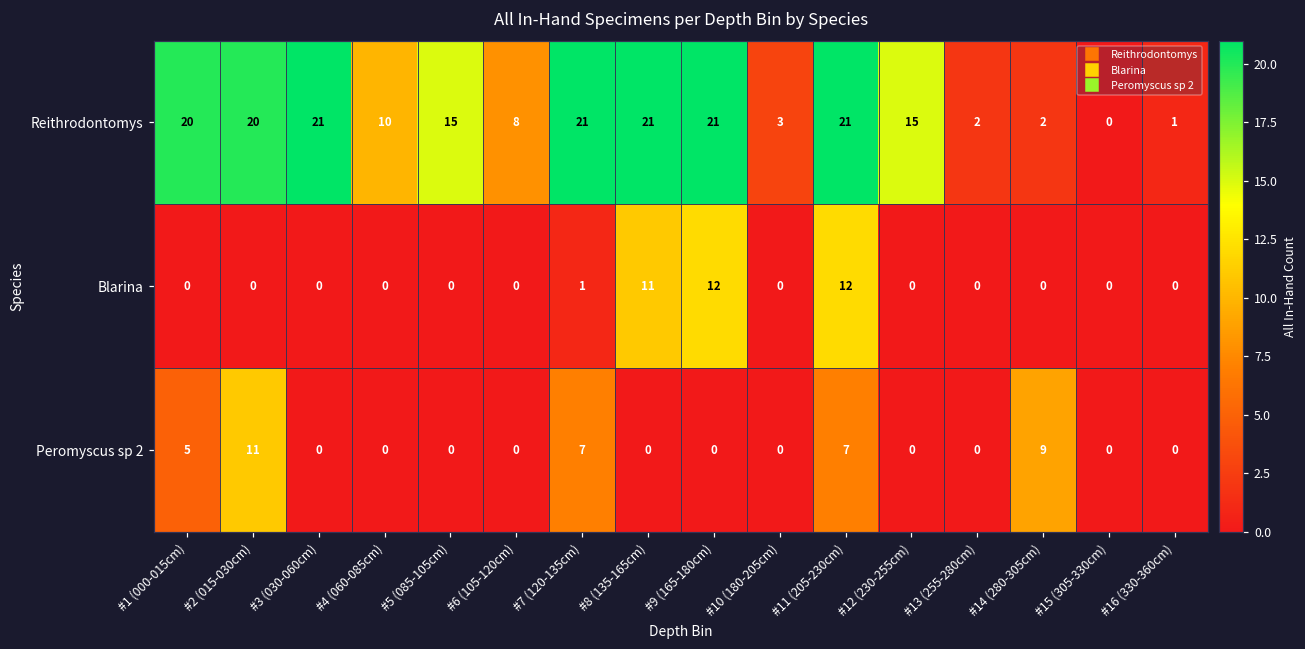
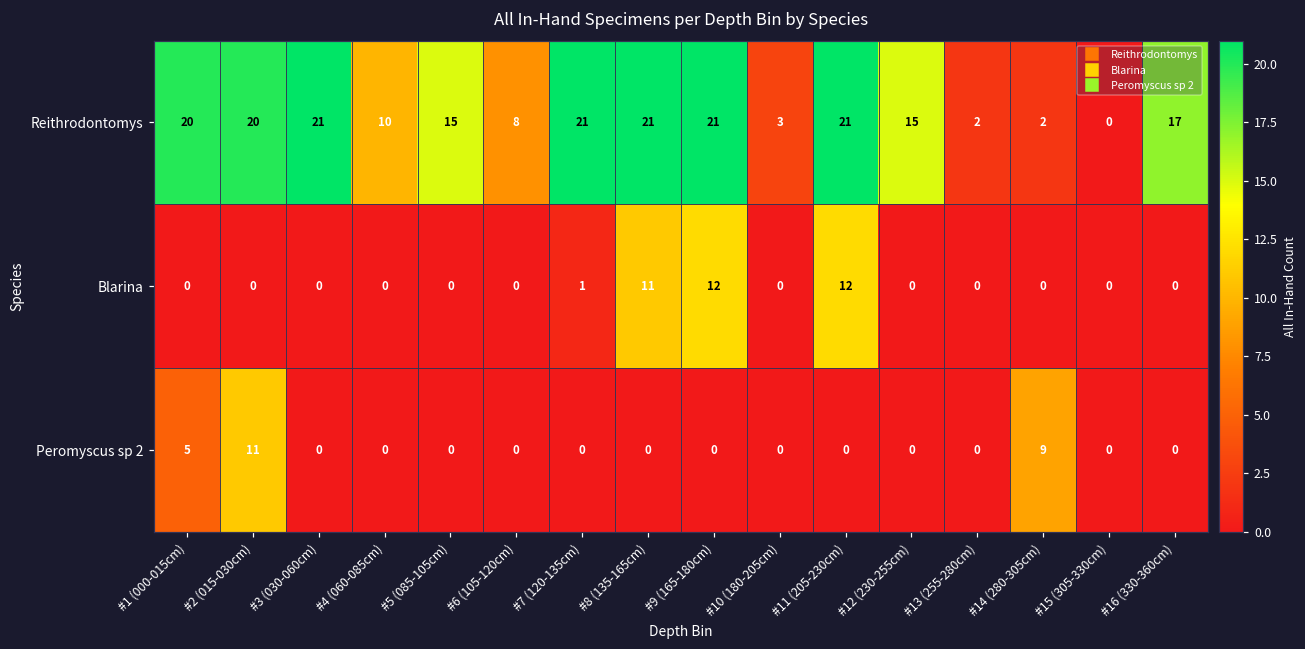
Reithrodontomys, #16 (330-360cm): 1 -> 17
Peromyscus sp 2, #7 (120-135cm): 7 -> 0
Peromyscus sp 2, #11 (205-230cm): 7 -> 0
